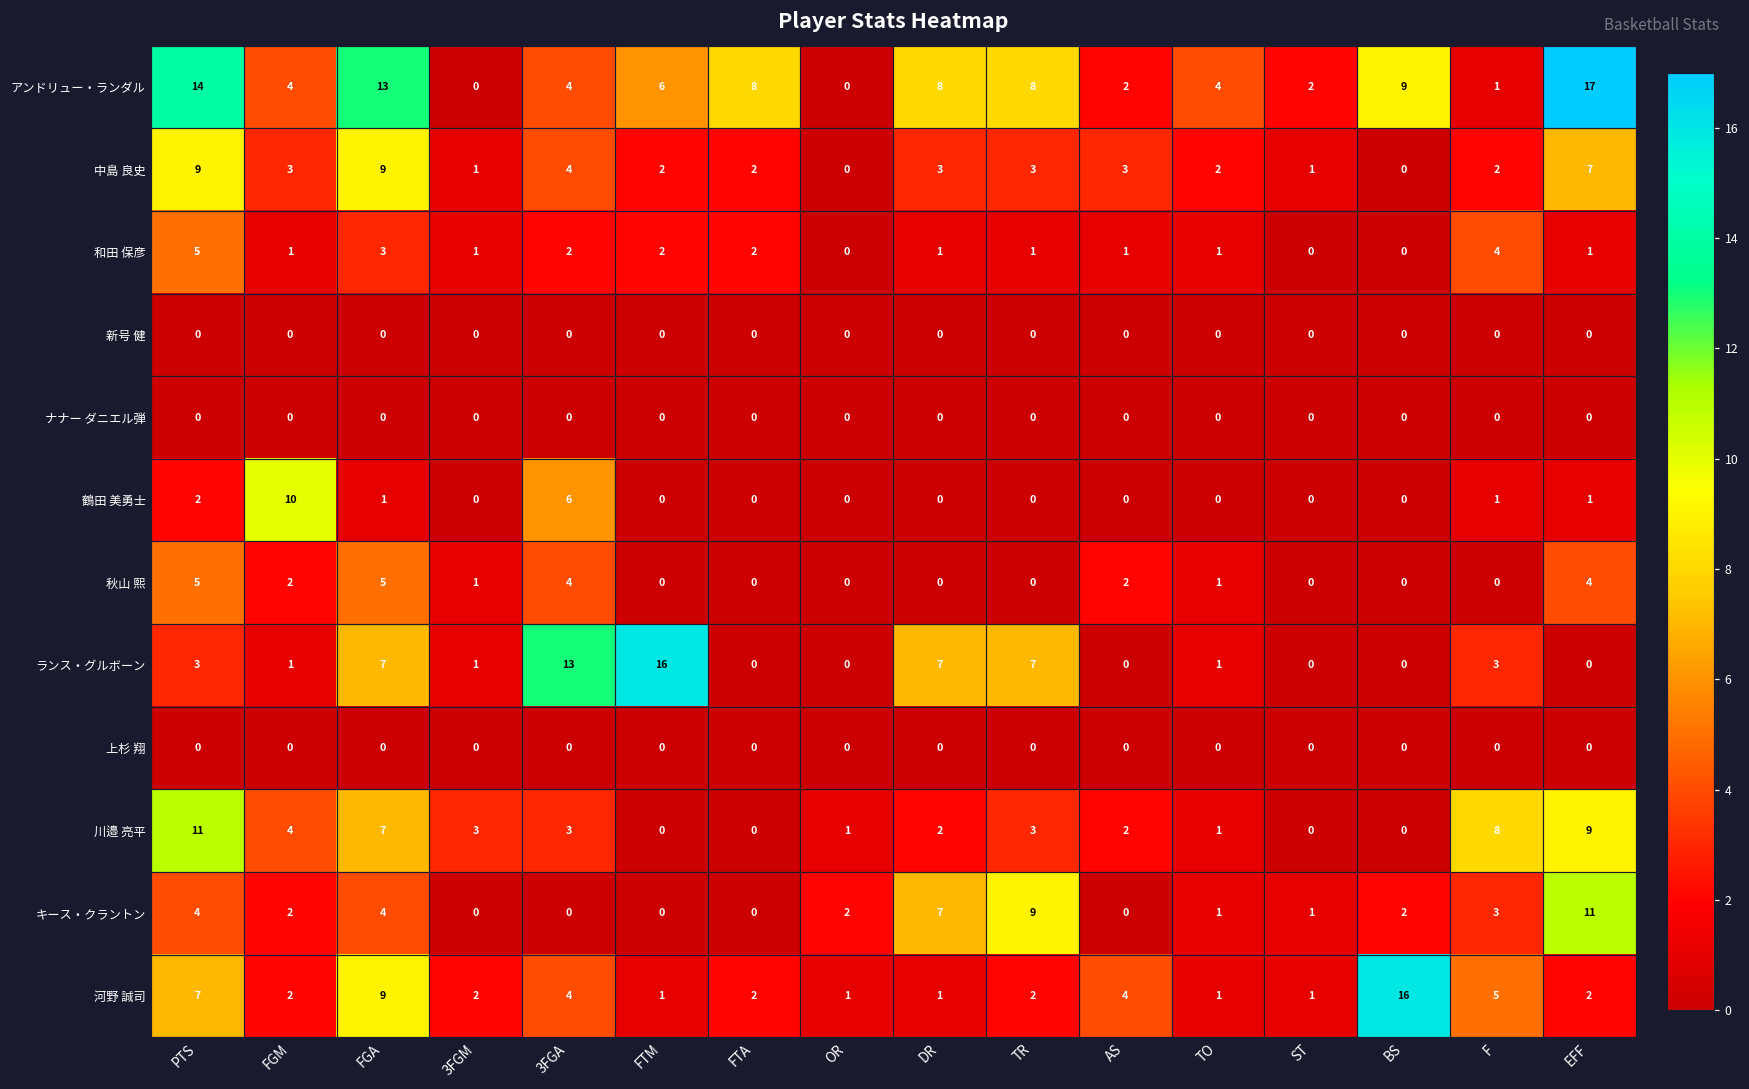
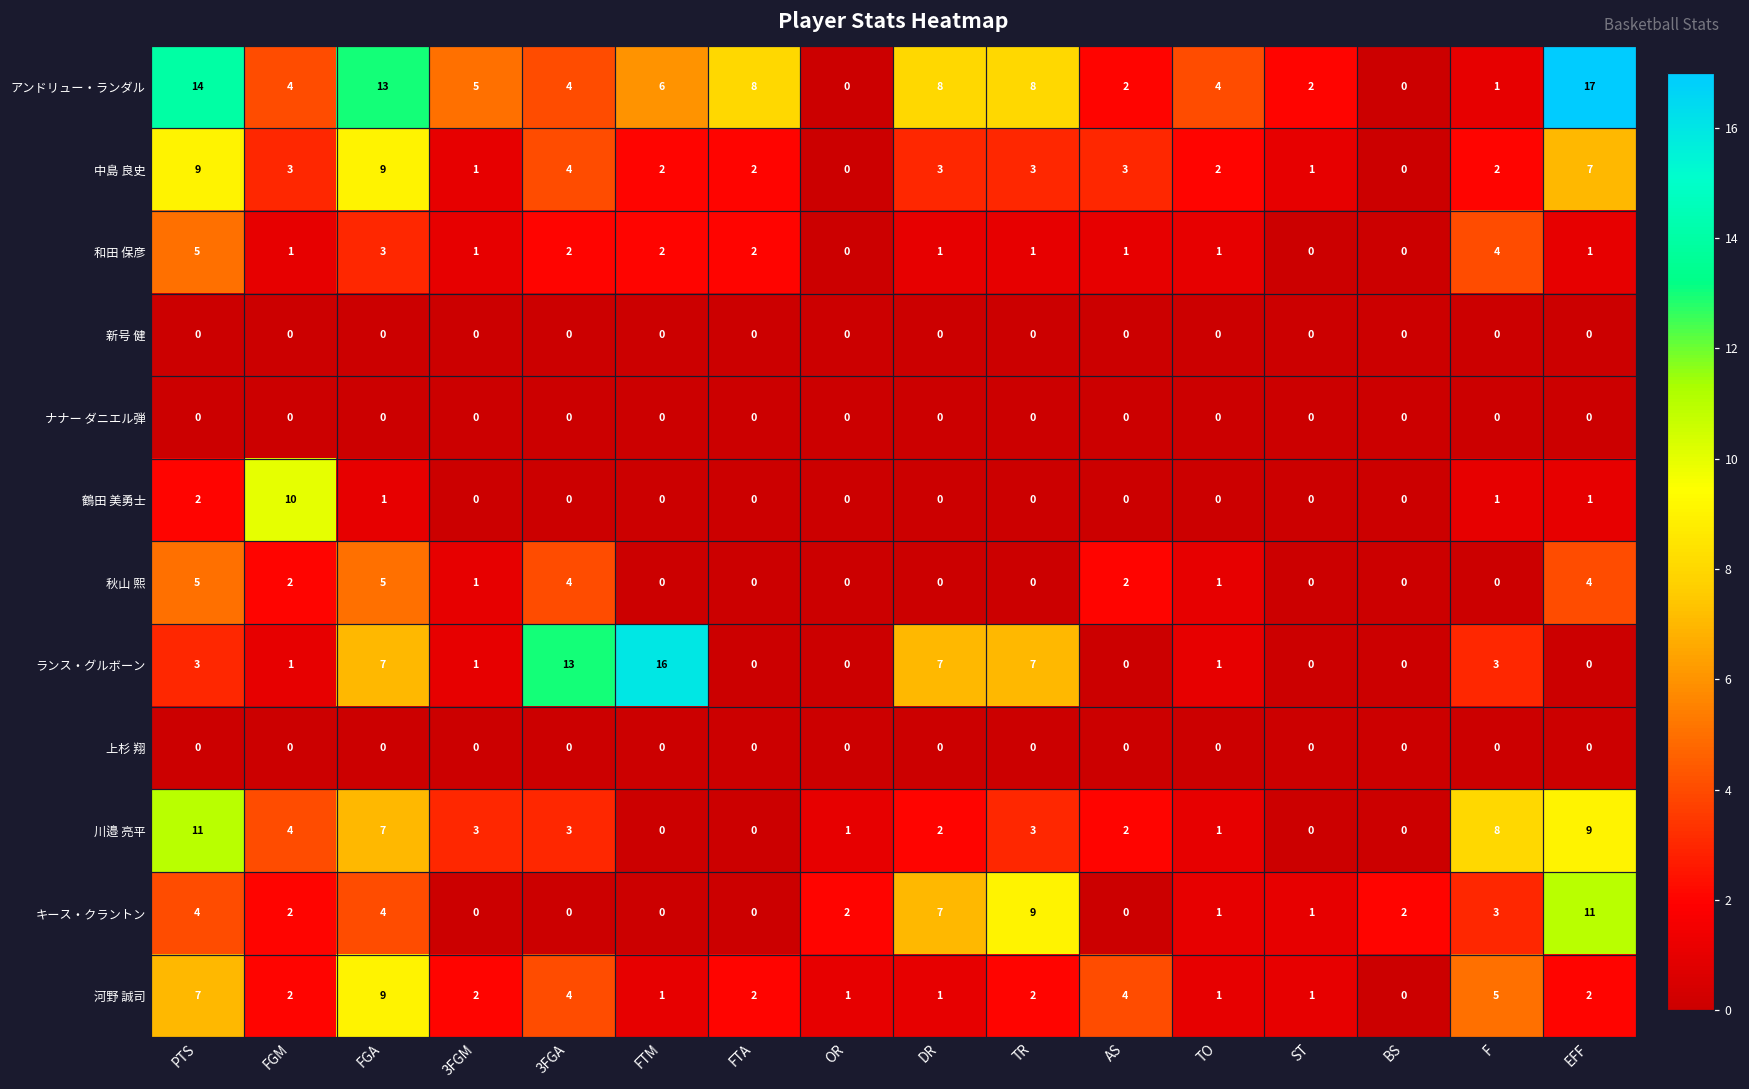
アンドリュー・ランダル, 3FGM: 0 -> 5
アンドリュー・ランダル, BS: 9 -> 0
鶴田 美勇士, 3FGA: 6 -> 0
河野 誠司, BS: 16 -> 0
